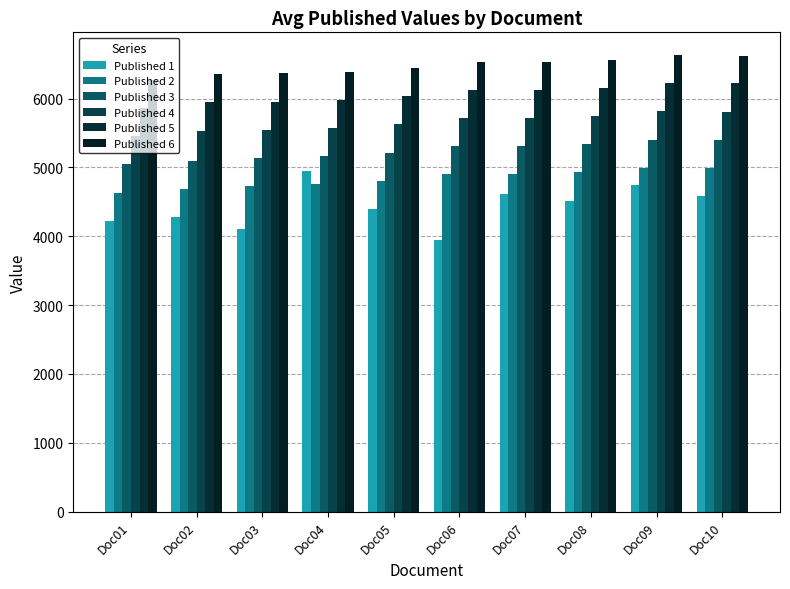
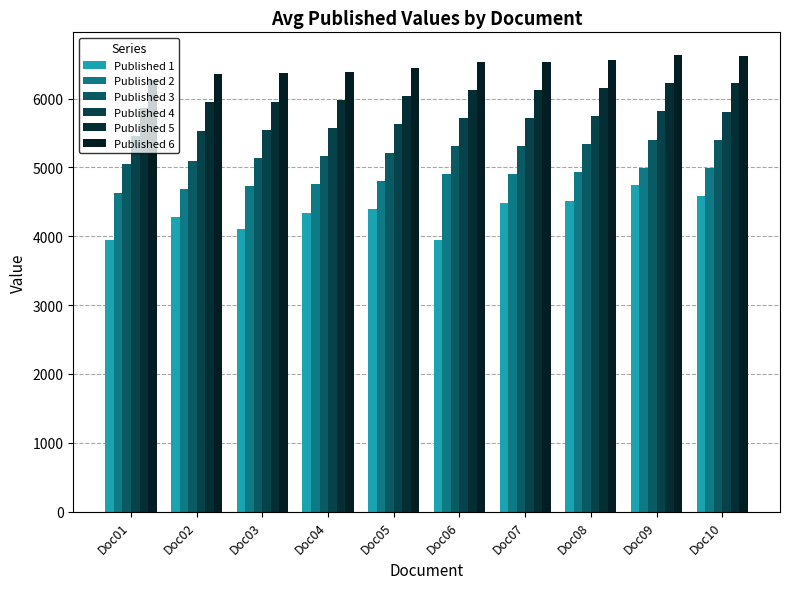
Published 1, Doc01: 4200 -> 4000
Published 1, Doc04: 4900 -> 4300
Published 1, Doc07: 4600 -> 4500
